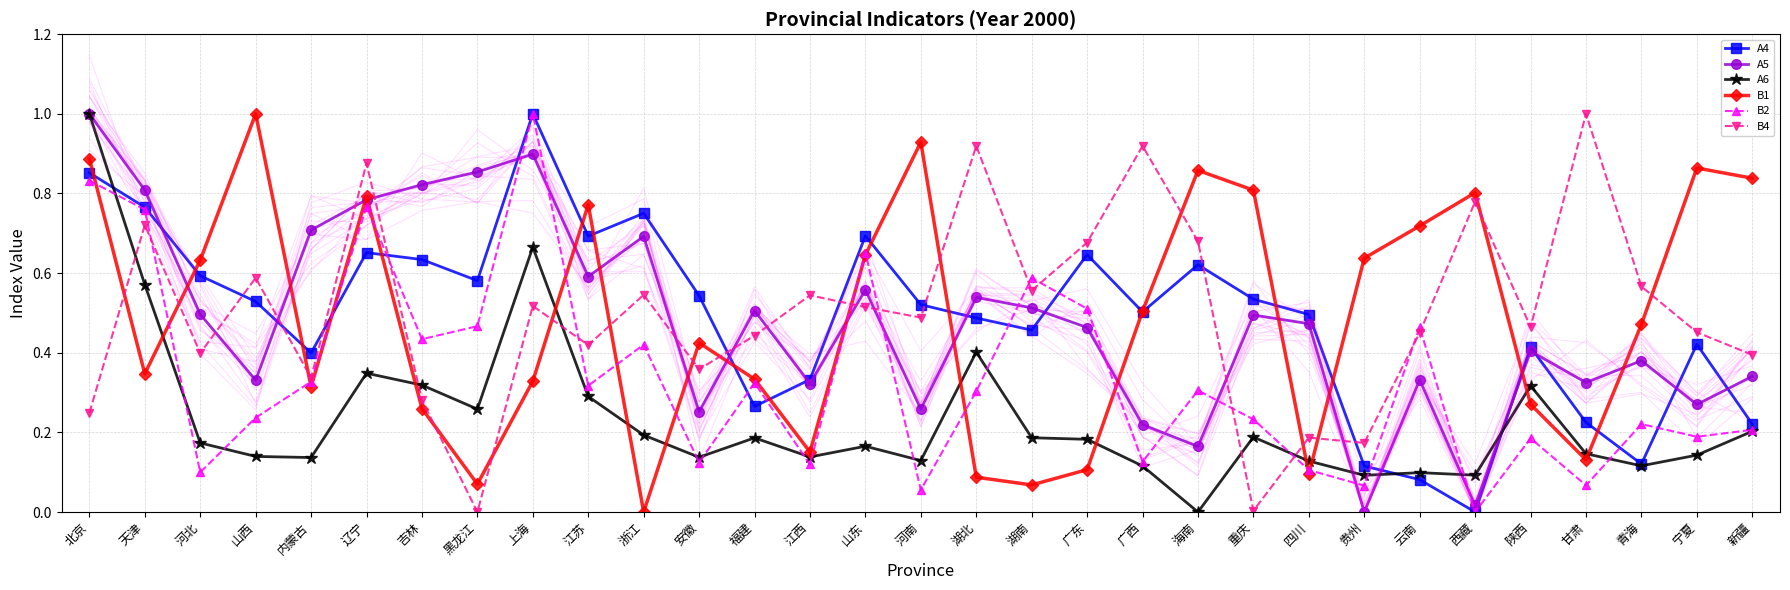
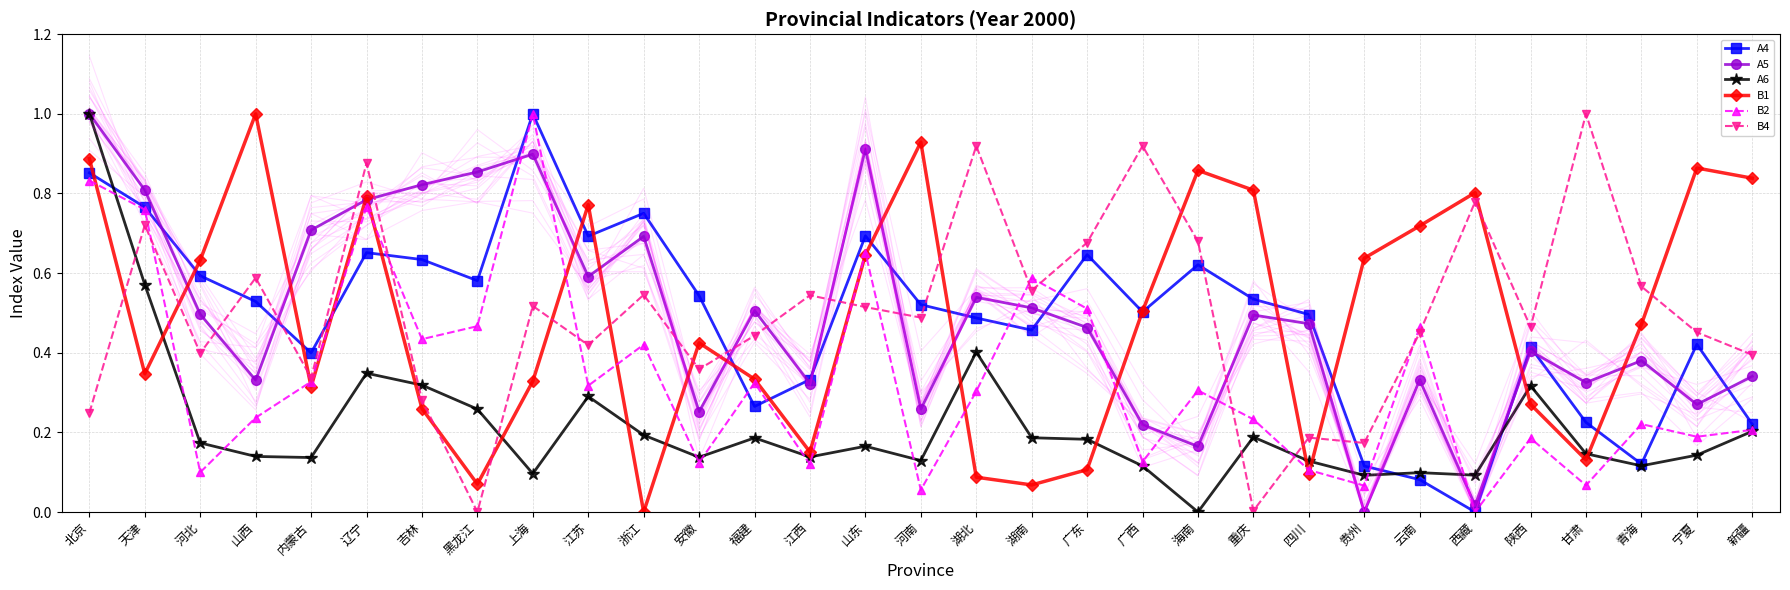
A6, 上海: 0.67 -> 0.10
A5, 山东: 0.56 -> 0.91
